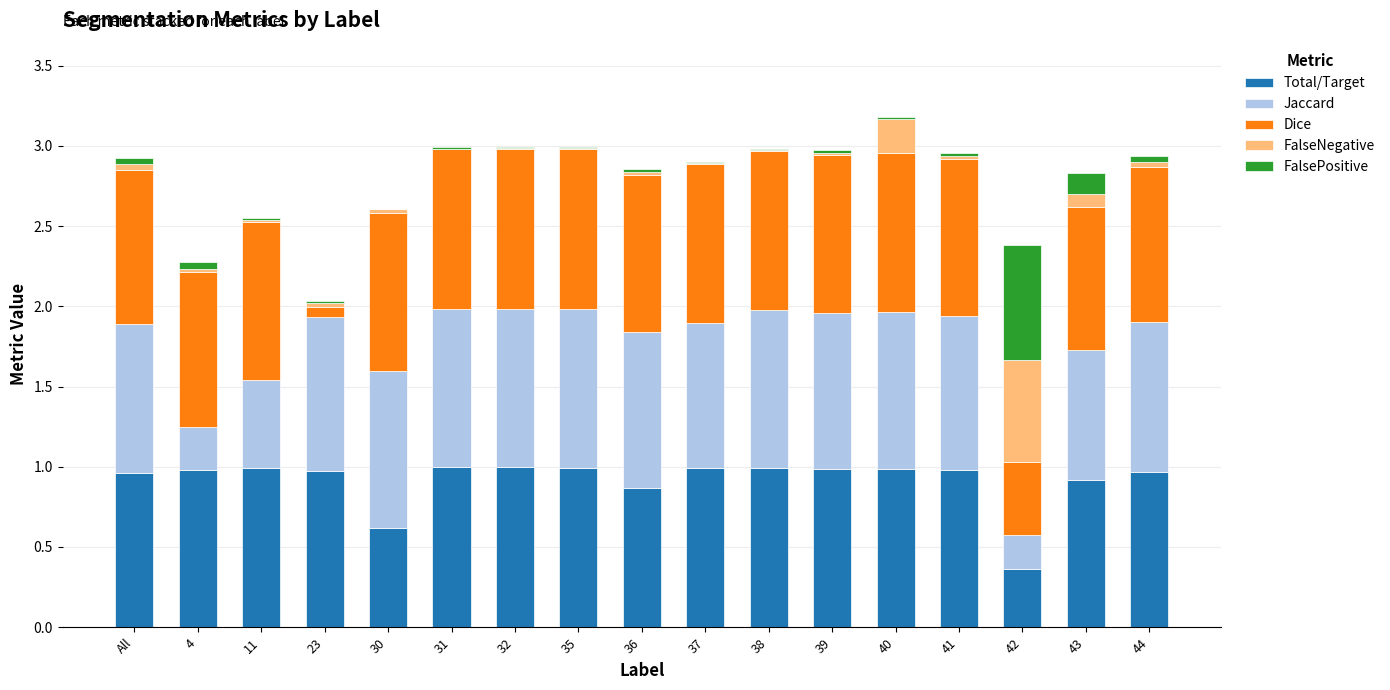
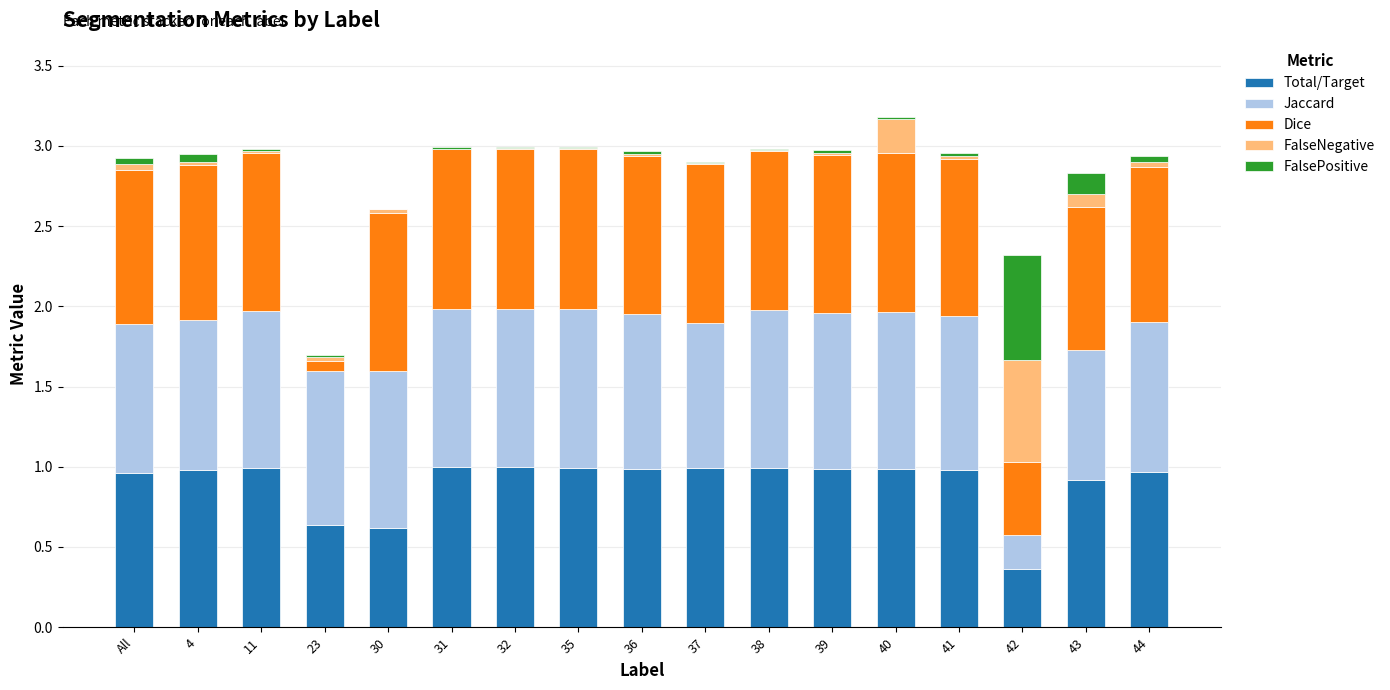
Jaccard, 4: 0.26 -> 0.94
Jaccard, 11: 0.55 -> 0.98
Total/Target, 23: 0.97 -> 0.64
Total/Target, 36: 0.87 -> 0.98
FalsePositive, 42: 0.72 -> 0.65
